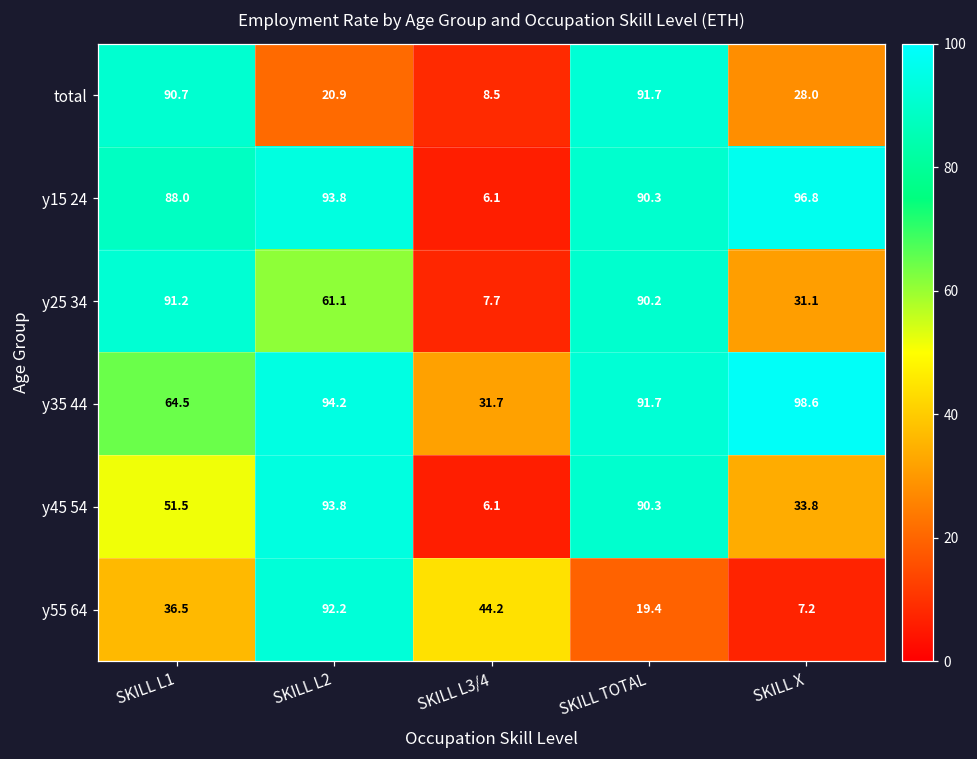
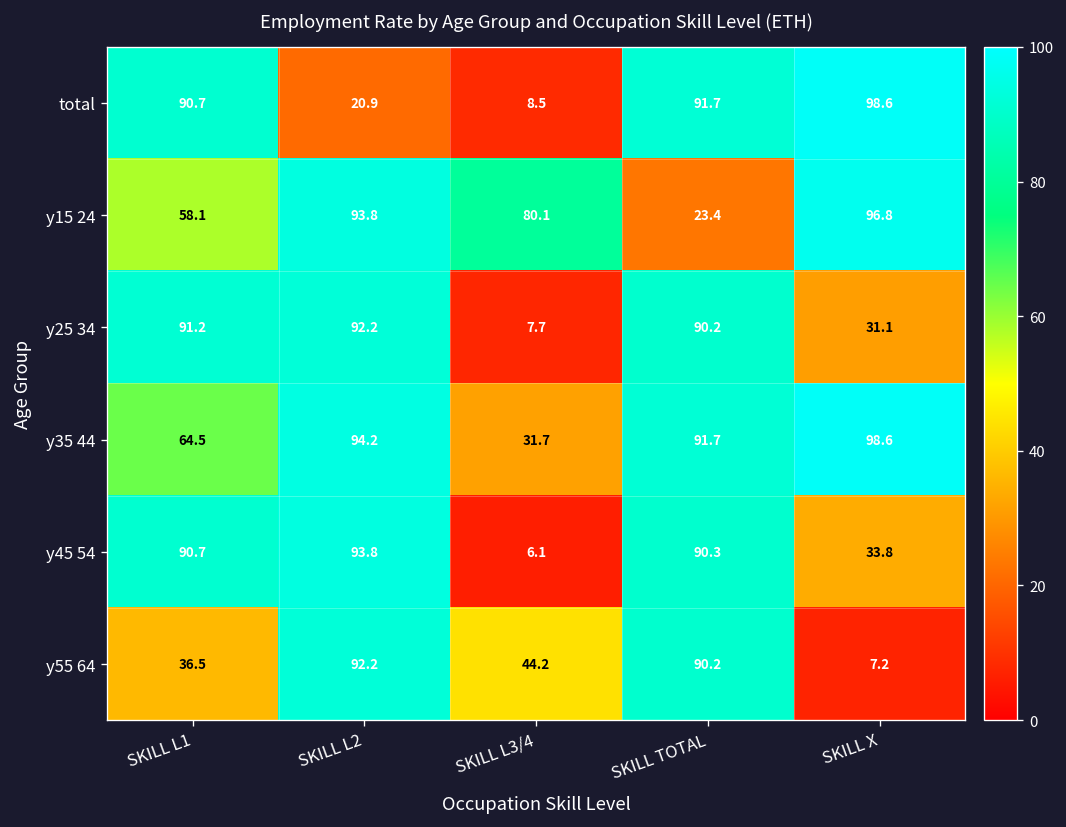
total, SKILL X: 28.0 -> 98.6
y15 24, SKILL L1: 88.0 -> 58.1
y15 24, SKILL L3/4: 6.1 -> 80.1
y15 24, SKILL TOTAL: 90.3 -> 23.4
y25 34, SKILL L2: 61.1 -> 92.2
y45 54, SKILL L1: 51.5 -> 90.7
y55 64, SKILL TOTAL: 19.4 -> 90.2
